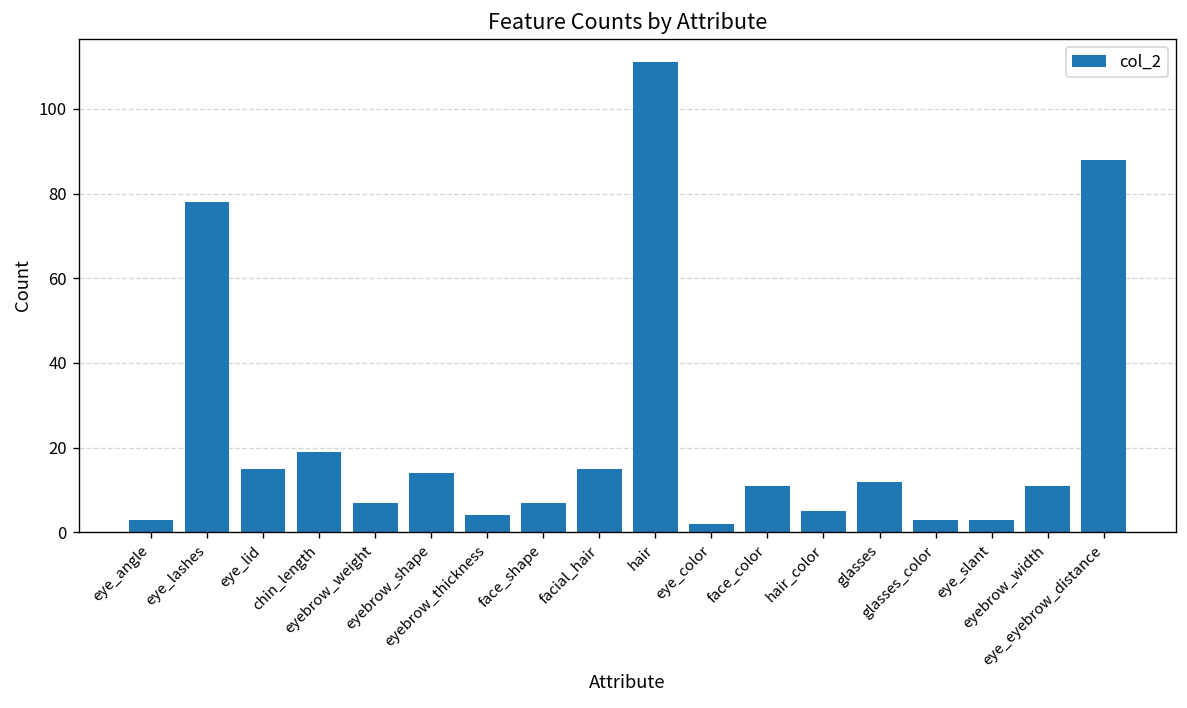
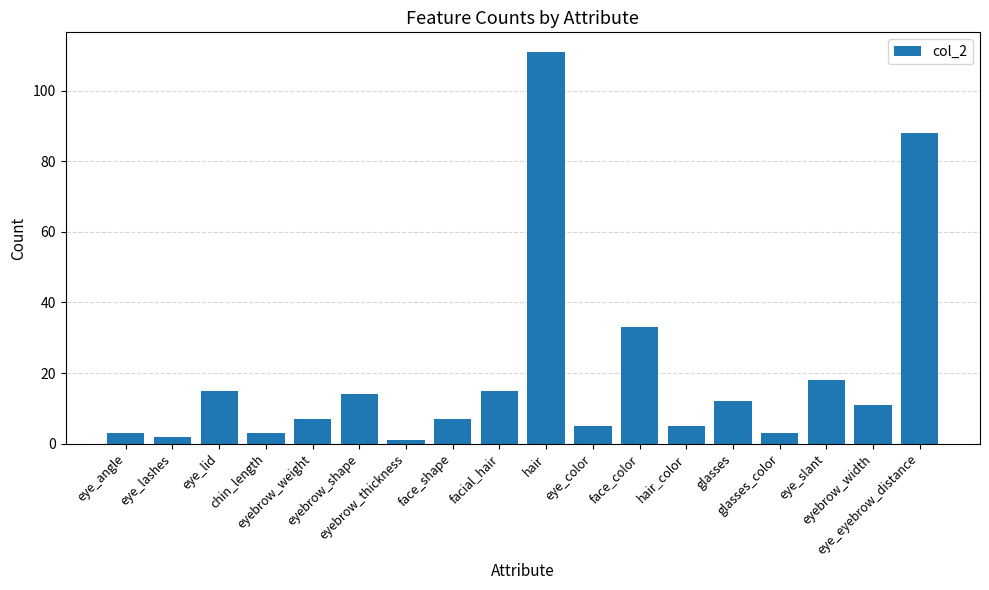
eye_lashes: 78 -> 2
chin_length: 19 -> 3
eyebrow_thickness: 4 -> 1
eye_color: 2 -> 5
face_color: 11 -> 33
eye_slant: 3 -> 18
